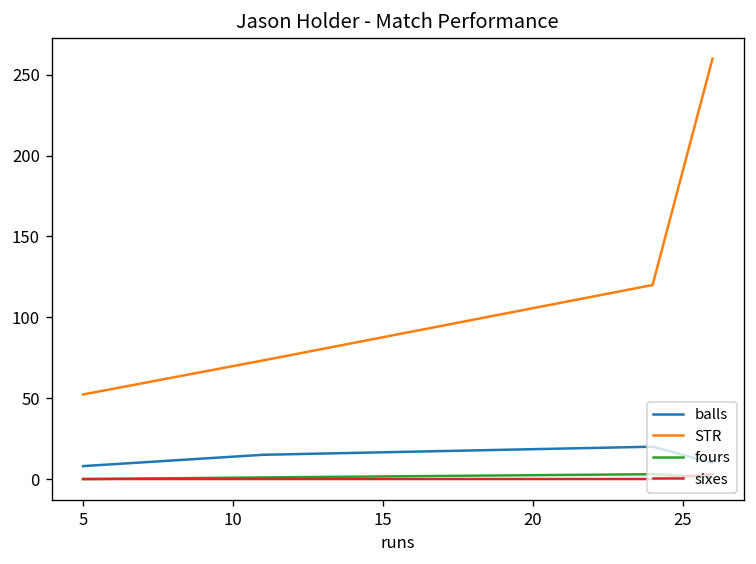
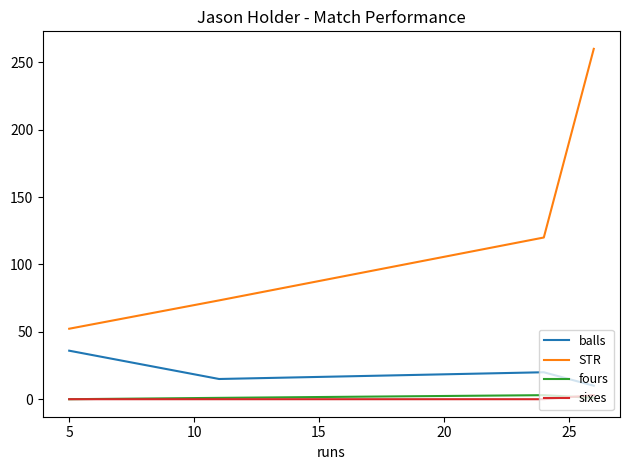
balls, 5: 8 -> 36
